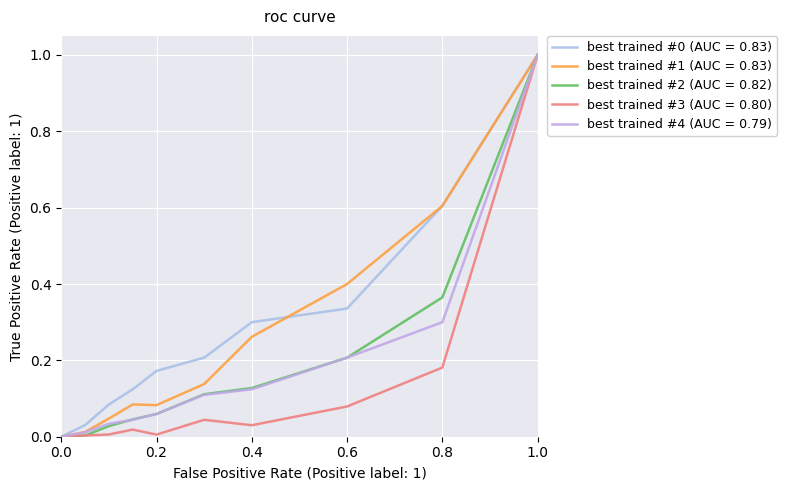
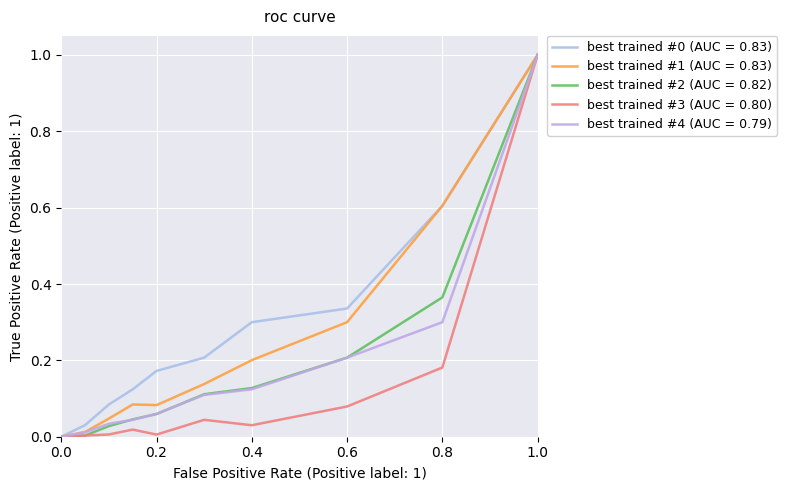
best trained #1 (AUC = 0.83), 0.4: 0.26 -> 0.20
best trained #1 (AUC = 0.83), 0.6: 0.4 -> 0.3
